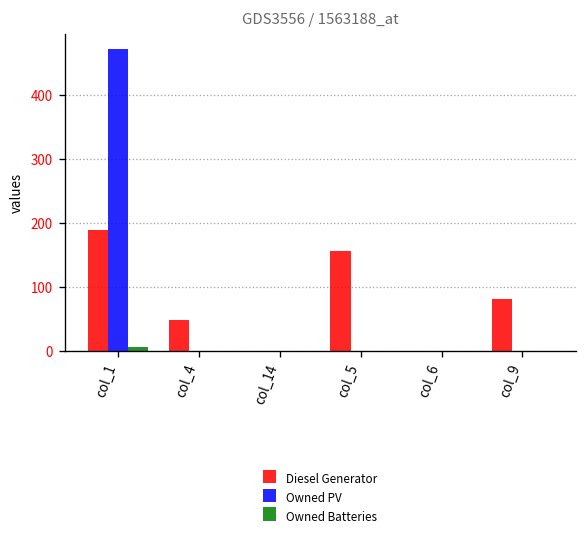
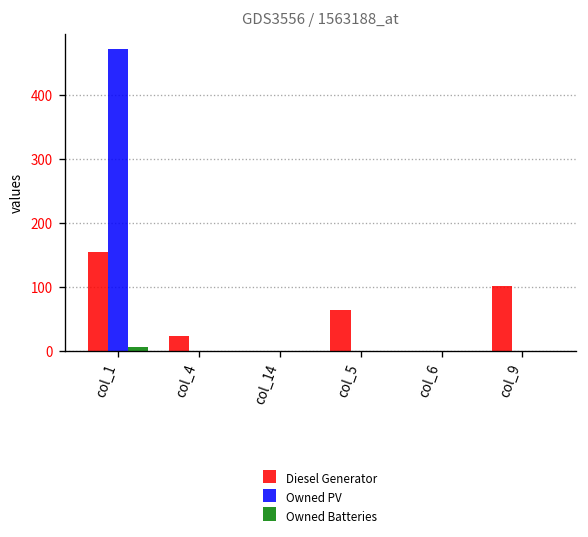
Diesel Generator, col_1: 190 -> 150
Diesel Generator, col_4: 50 -> 20
Diesel Generator, col_5: 160 -> 60
Diesel Generator, col_9: 80 -> 100
